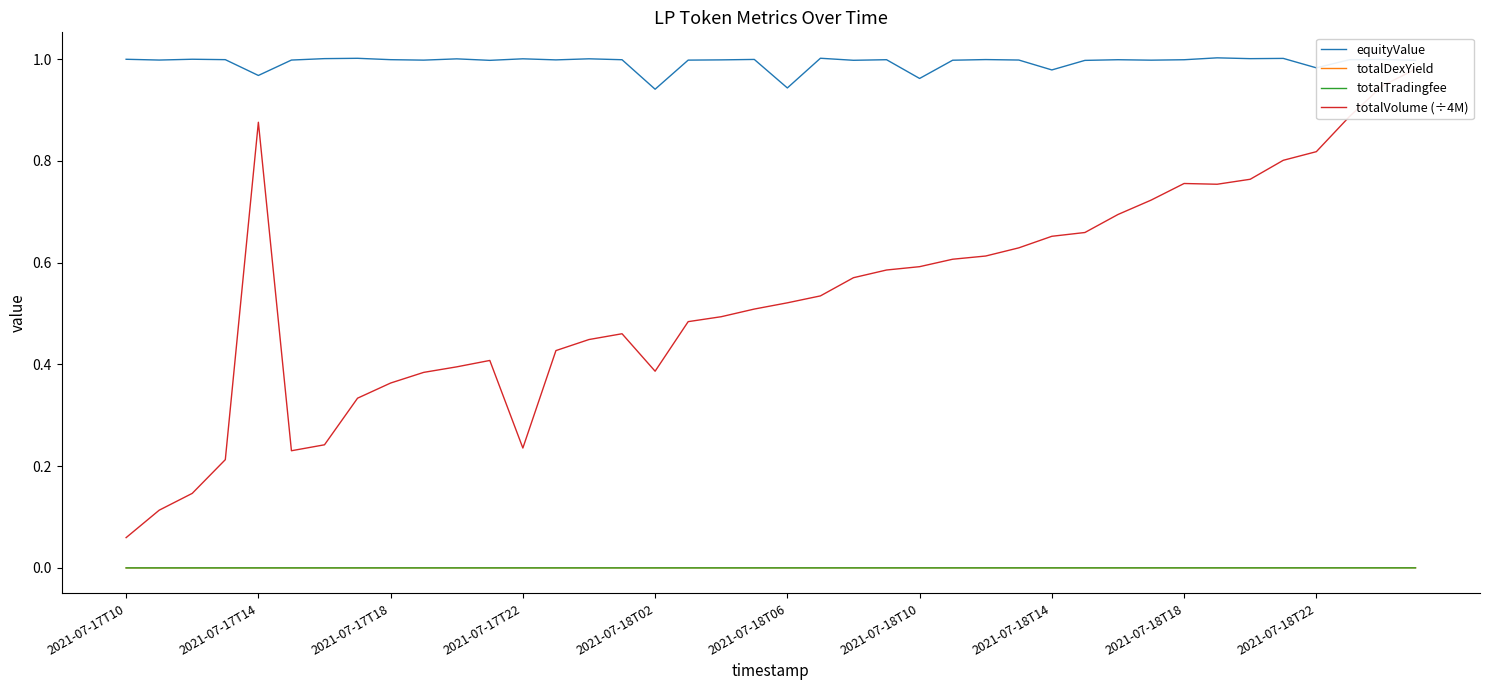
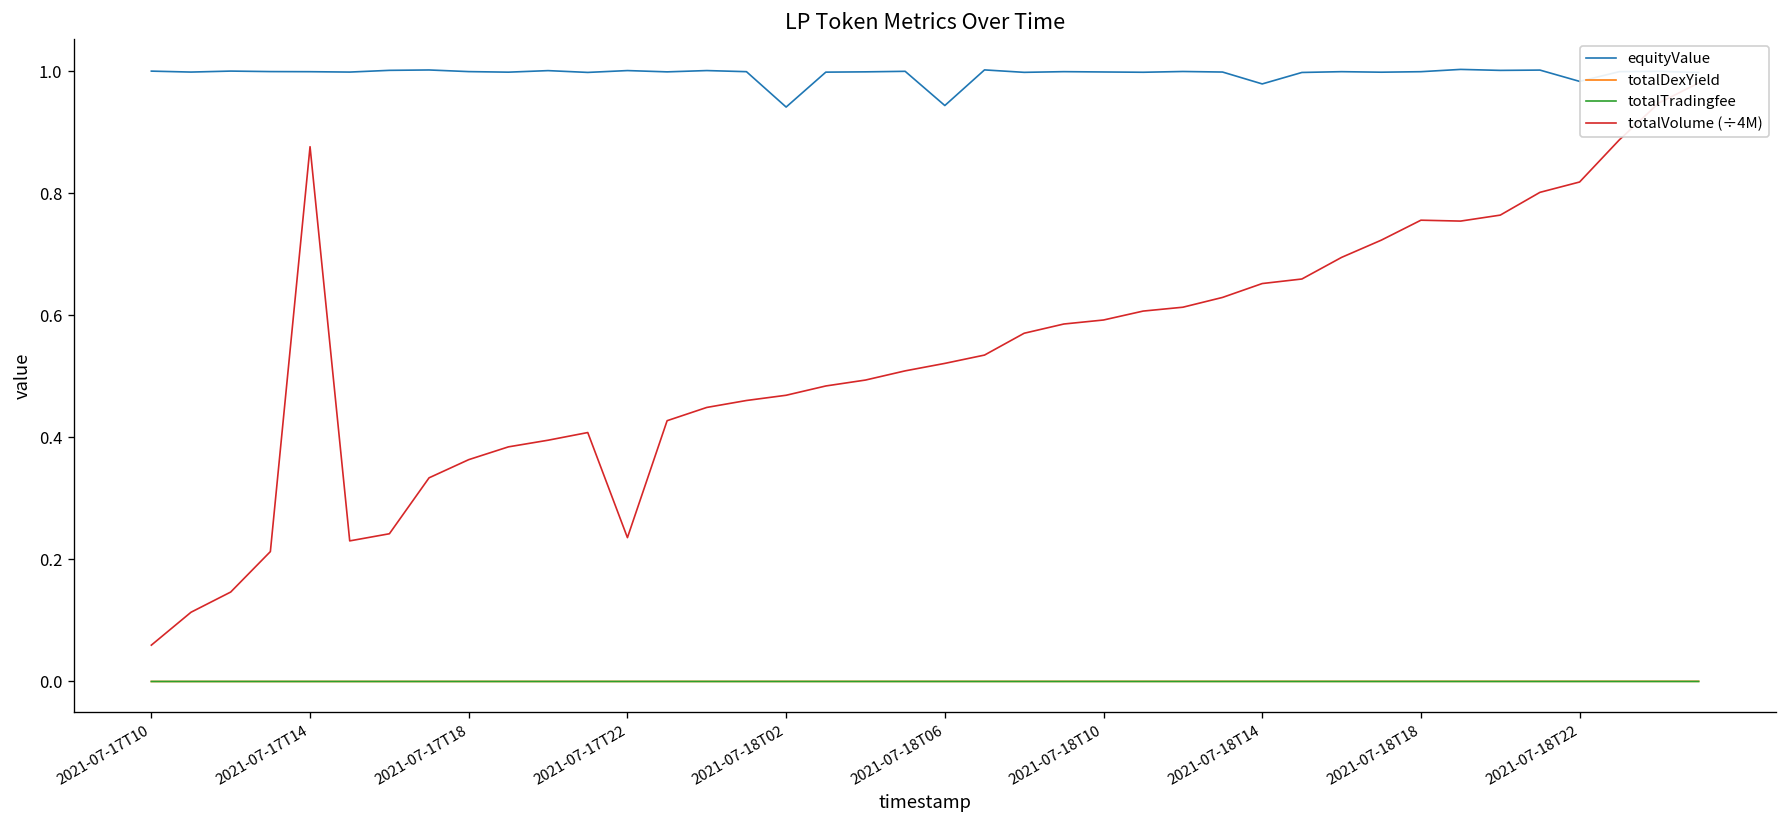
equityValue, 2021-07-17T14: 0.97 -> 1.00
totalVolume (÷4M), 2021-07-18T02: 0.39 -> 0.47
equityValue, 2021-07-18T10: 0.96 -> 1.00
